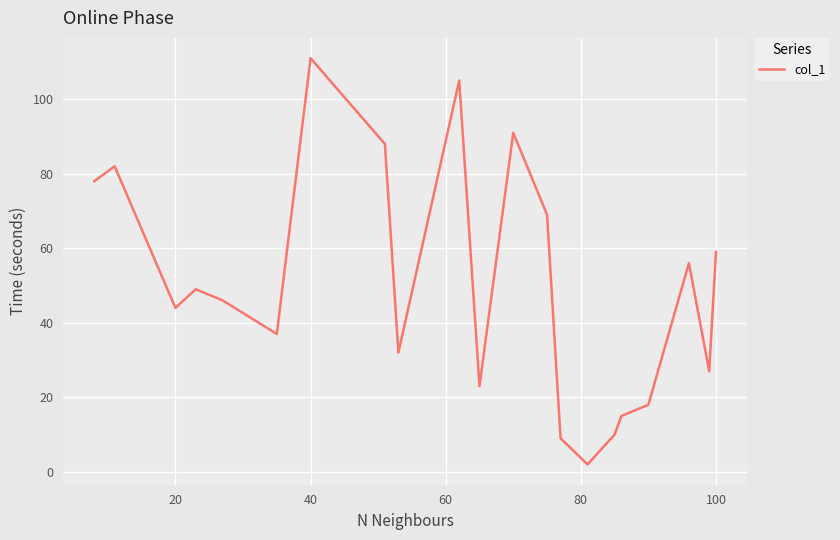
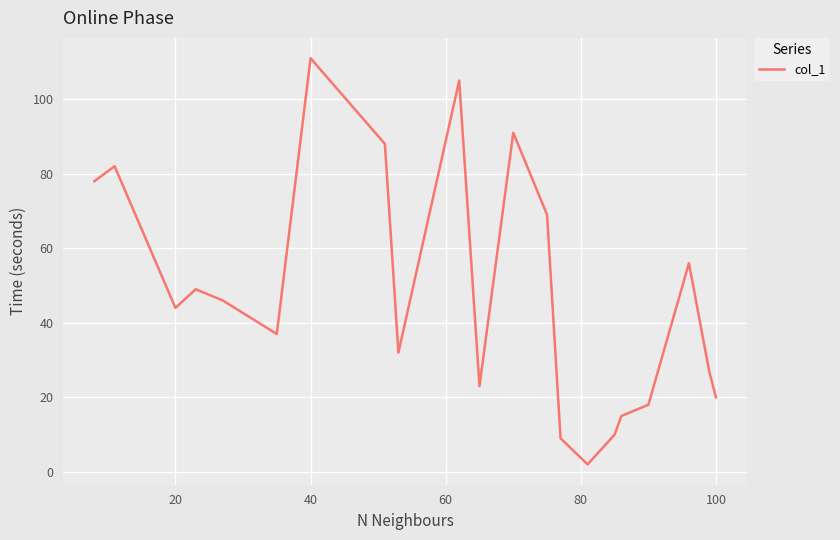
100: 59 -> 20
